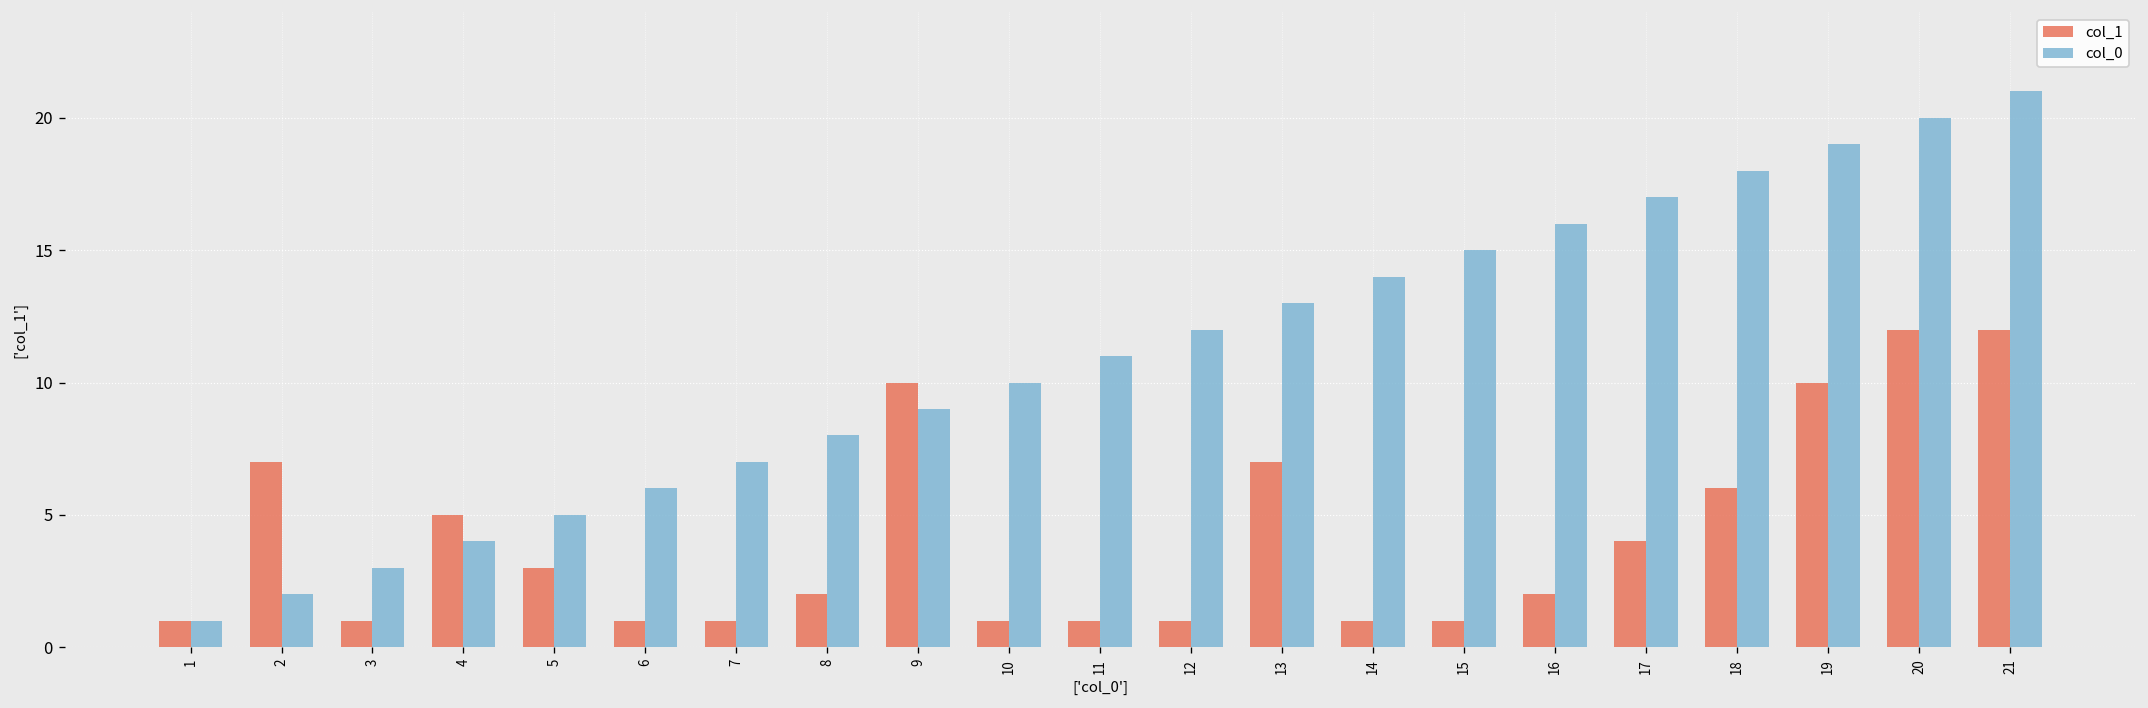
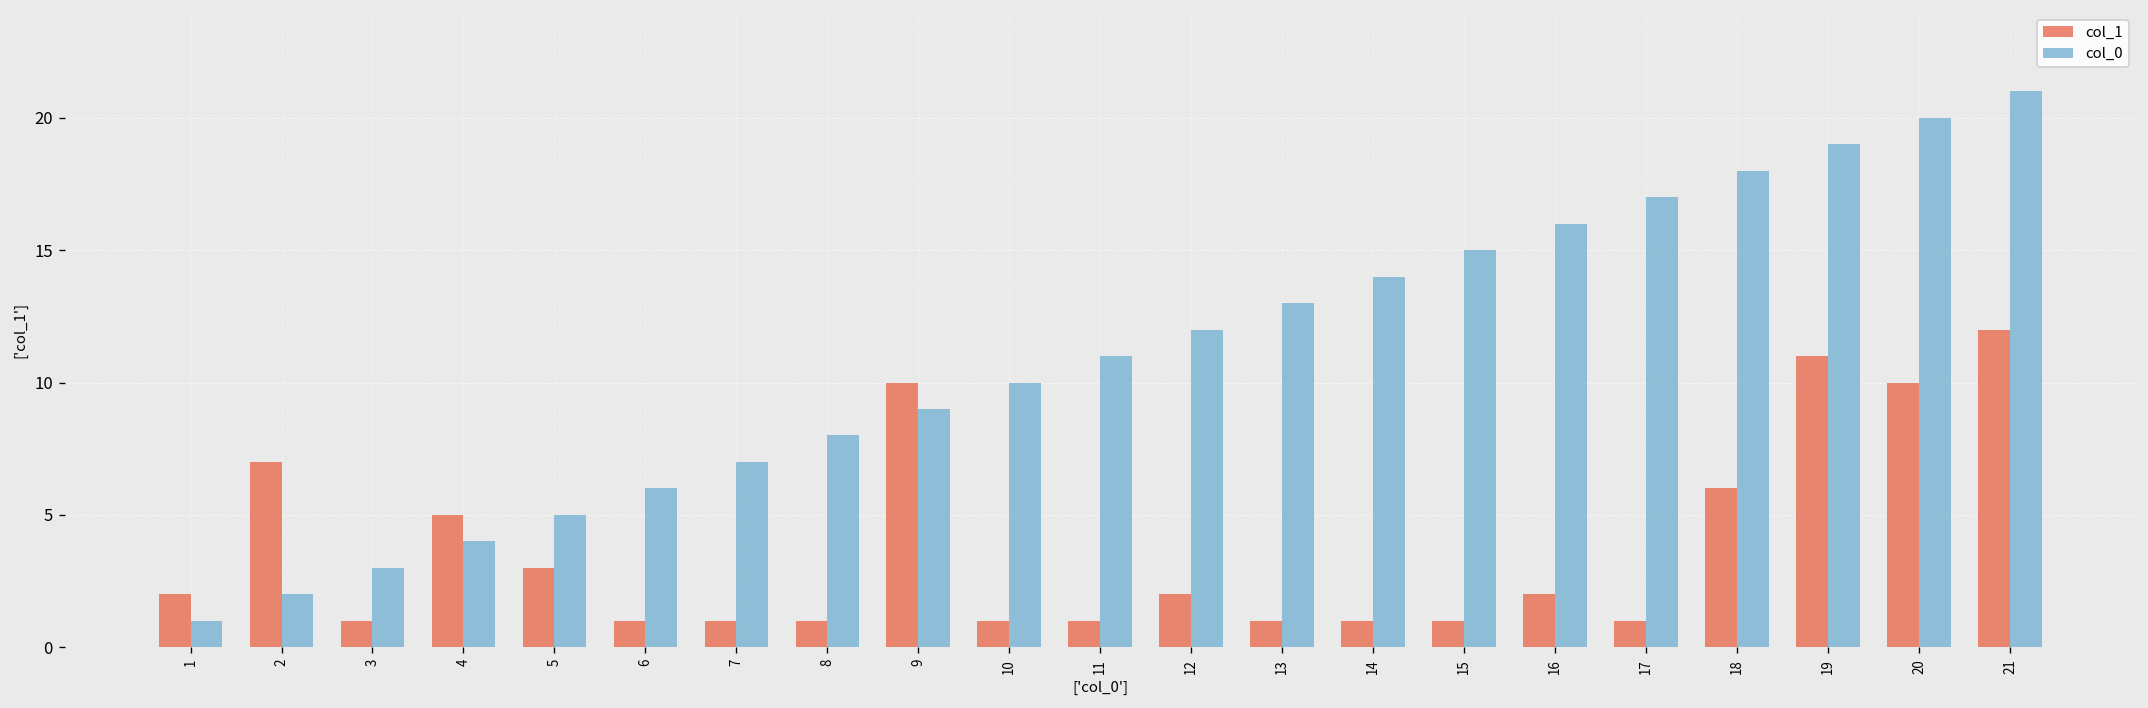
col_1, 1: 1 -> 2
col_1, 8: 2 -> 1
col_1, 12: 1 -> 2
col_1, 13: 7 -> 1
col_1, 17: 4 -> 1
col_1, 19: 10 -> 11
col_1, 20: 12 -> 10
